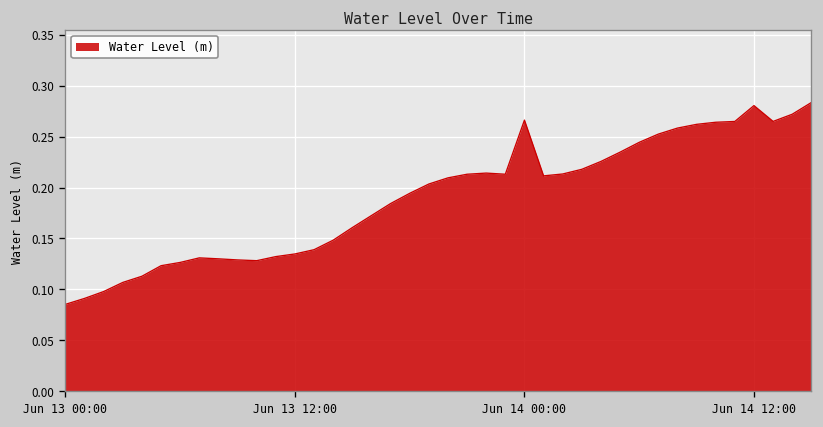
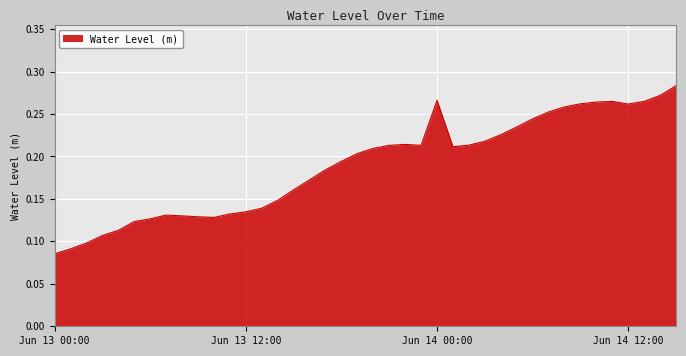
Jun 14 12:00: 0.28 -> 0.26
